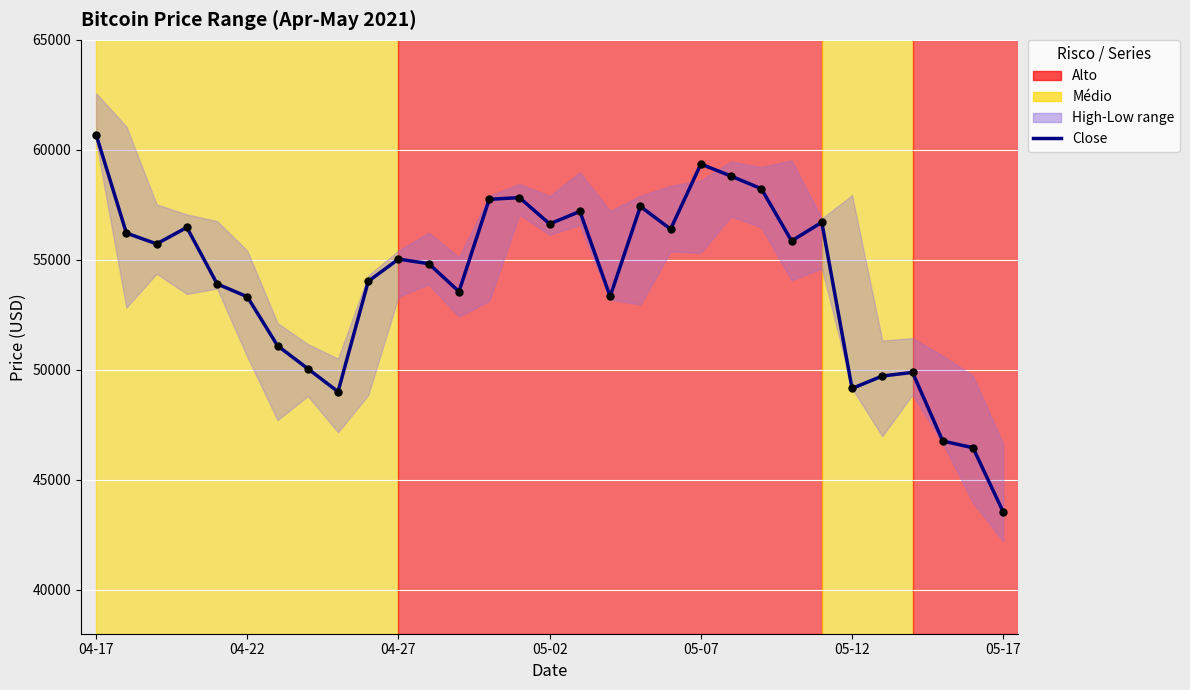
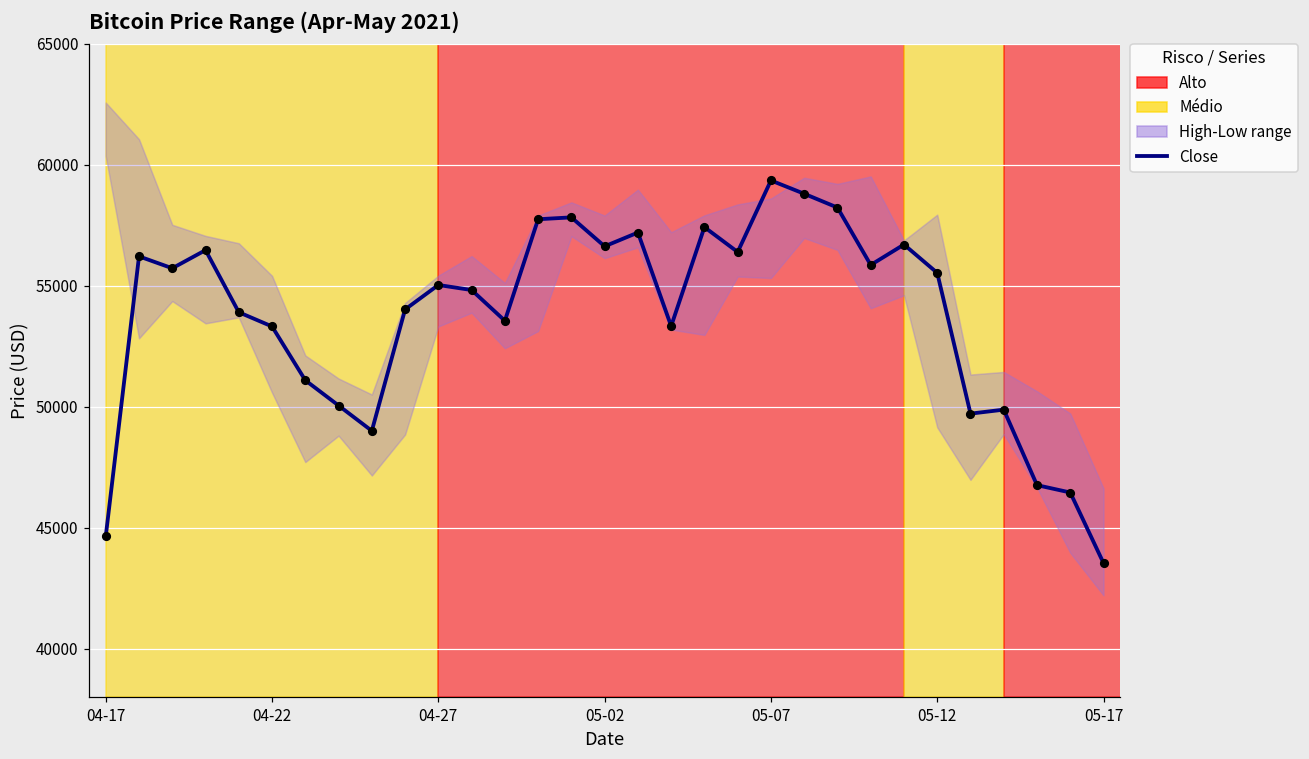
Close, 04-17: 60700 -> 44600
Close, 05-12: 49200 -> 55500
